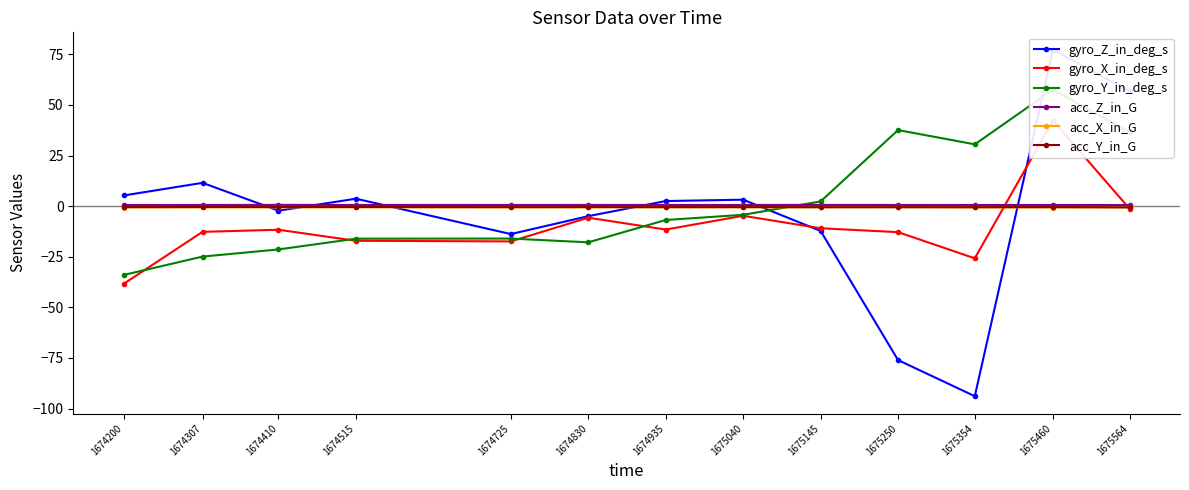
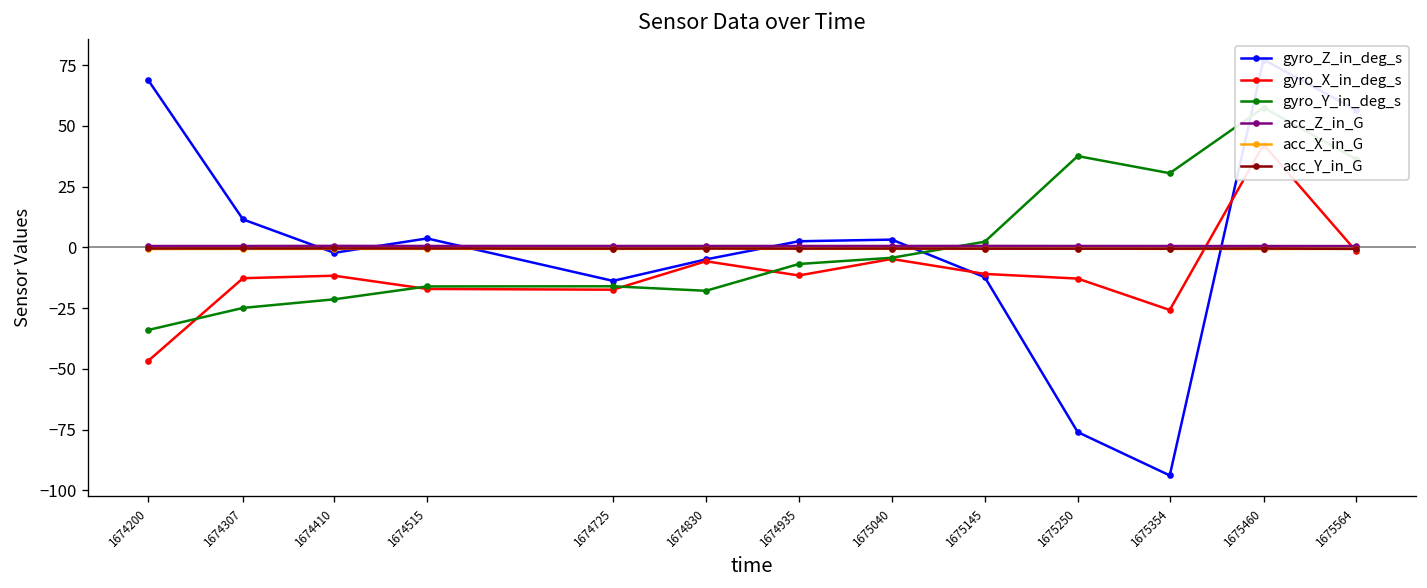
gyro_Z_in_deg_s, 1674200: 5 -> 69
gyro_X_in_deg_s, 1674200: -38 -> -47
